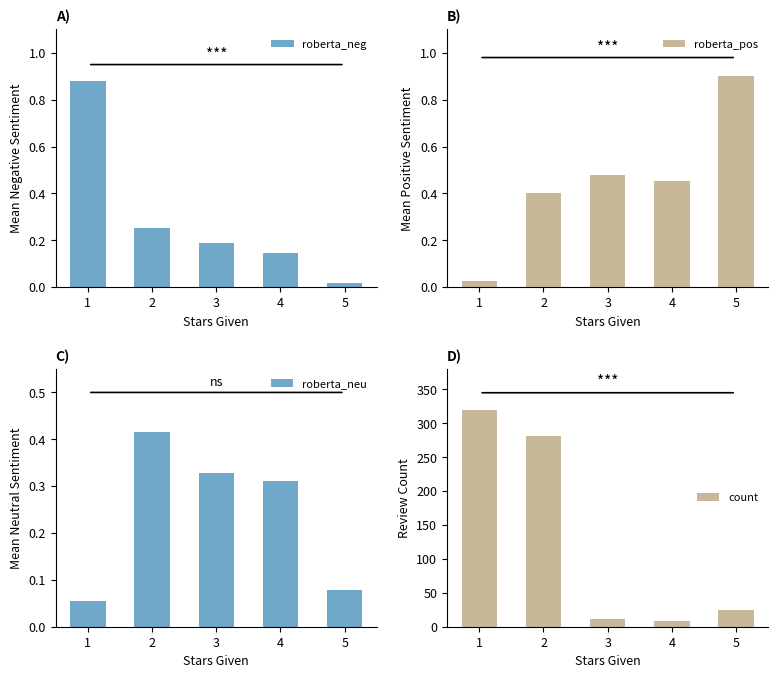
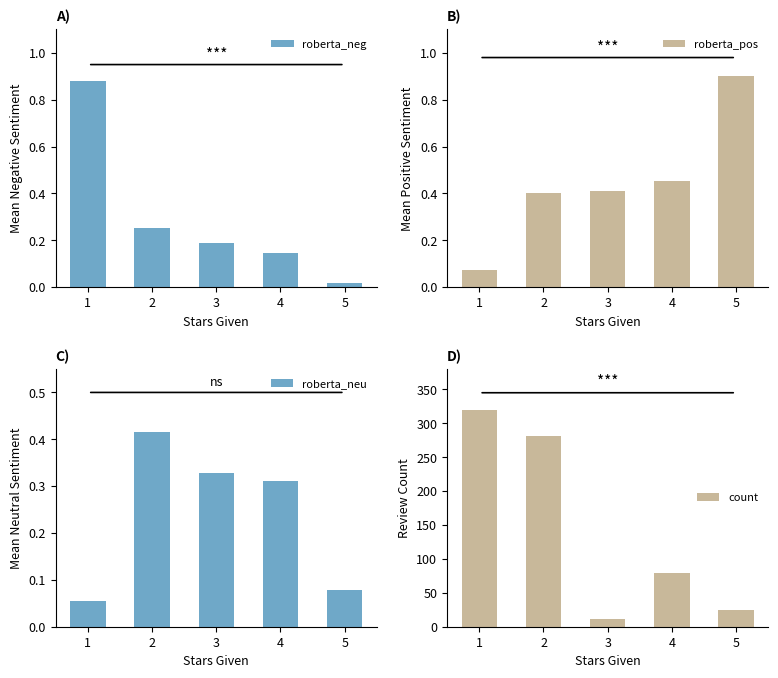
B), 1: 0.03 -> 0.07
B), 3: 0.48 -> 0.41
D), 4: 10 -> 80
